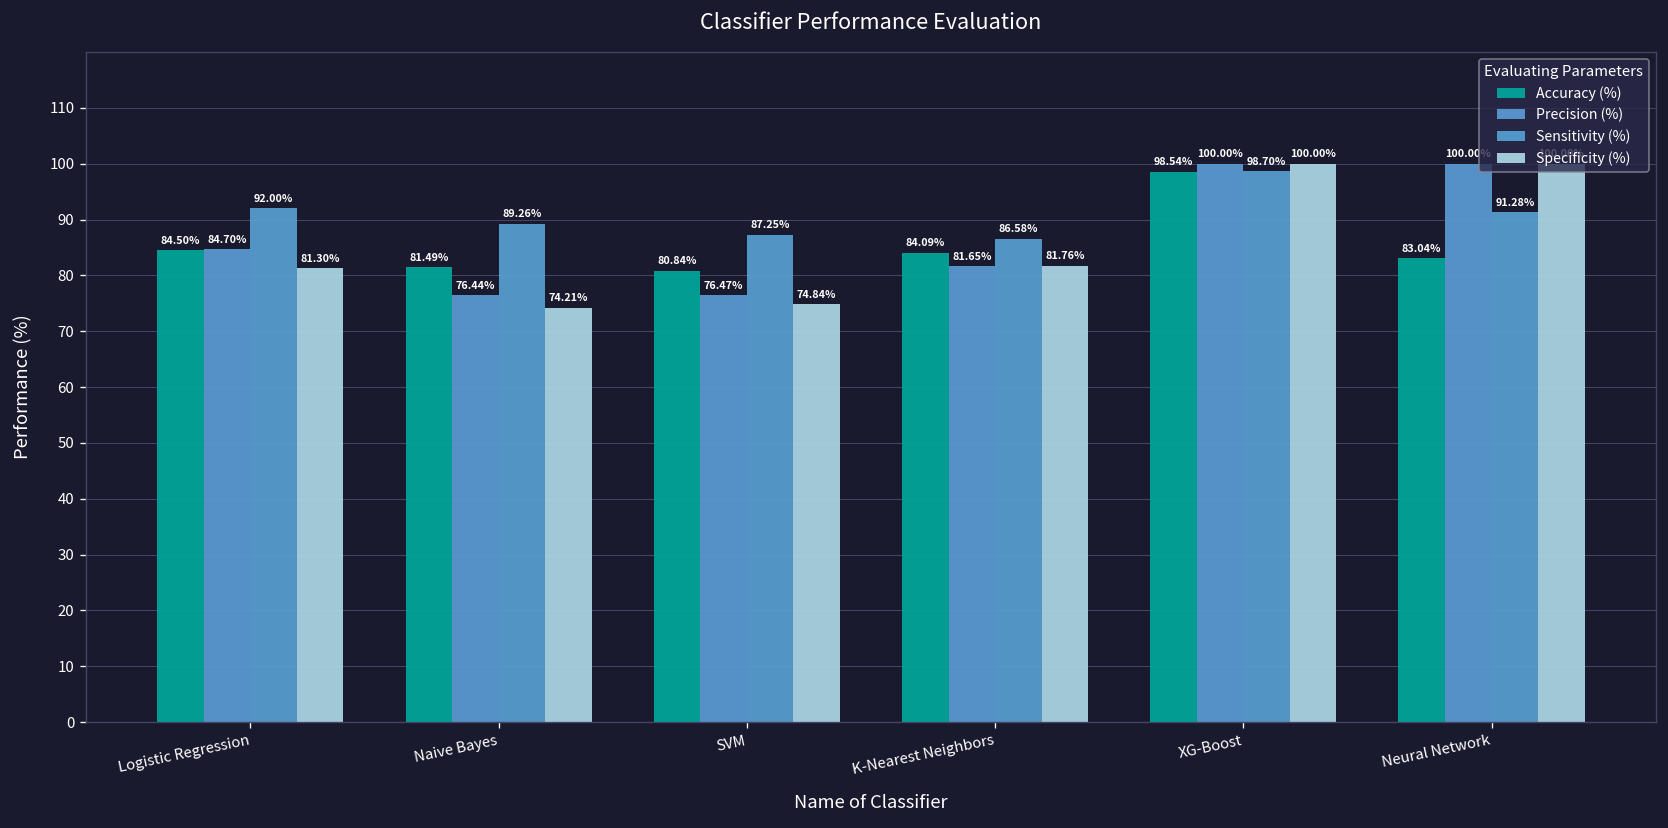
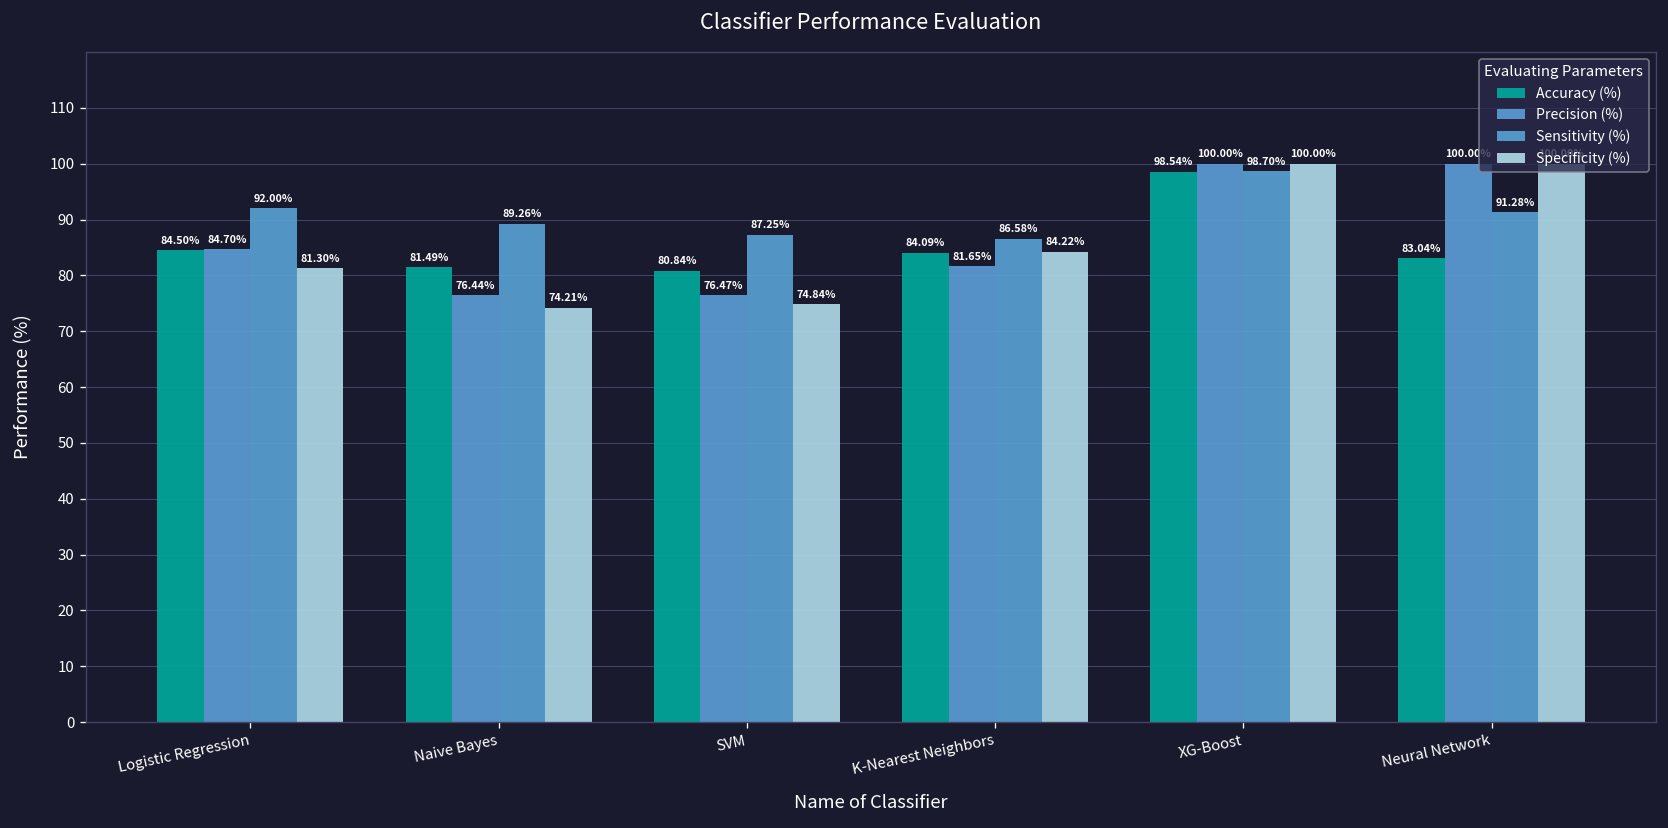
Specificity (%), K-Nearest Neighbors: 81.76% -> 84.22%
